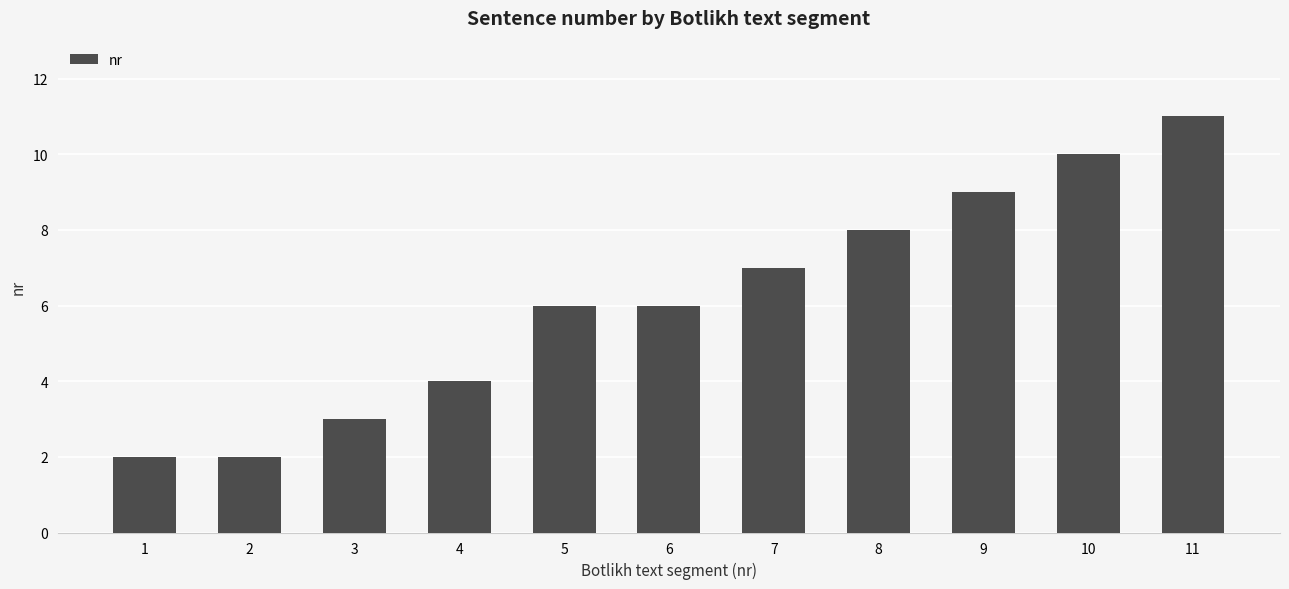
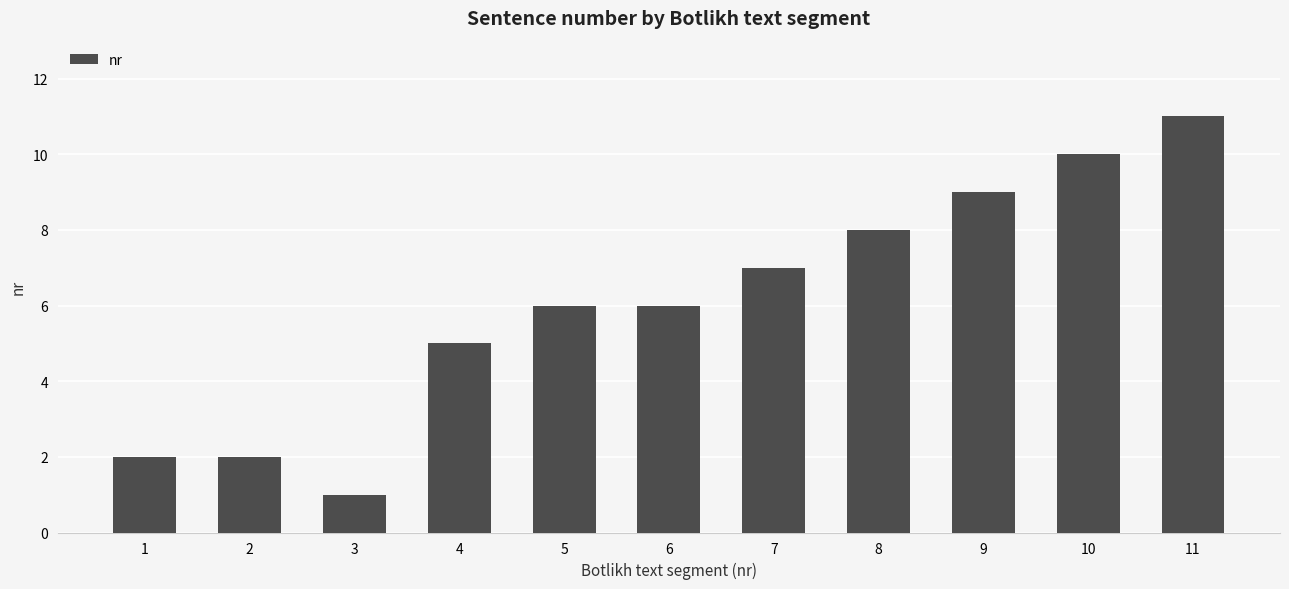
3: 3 -> 1
4: 4 -> 5
